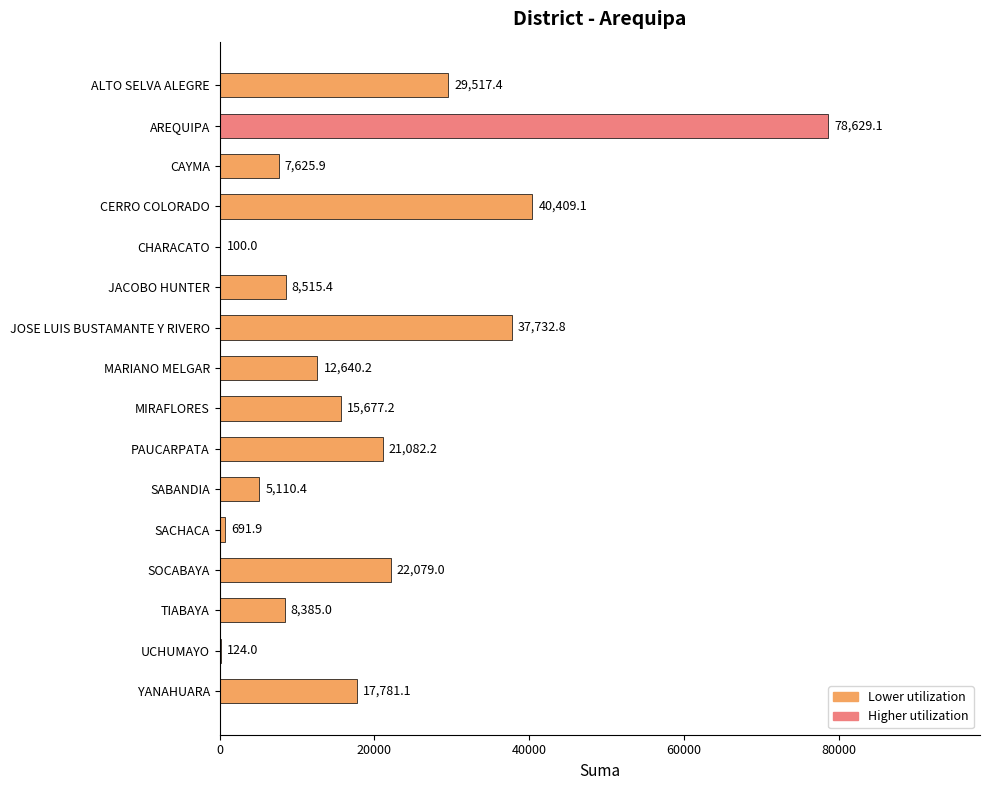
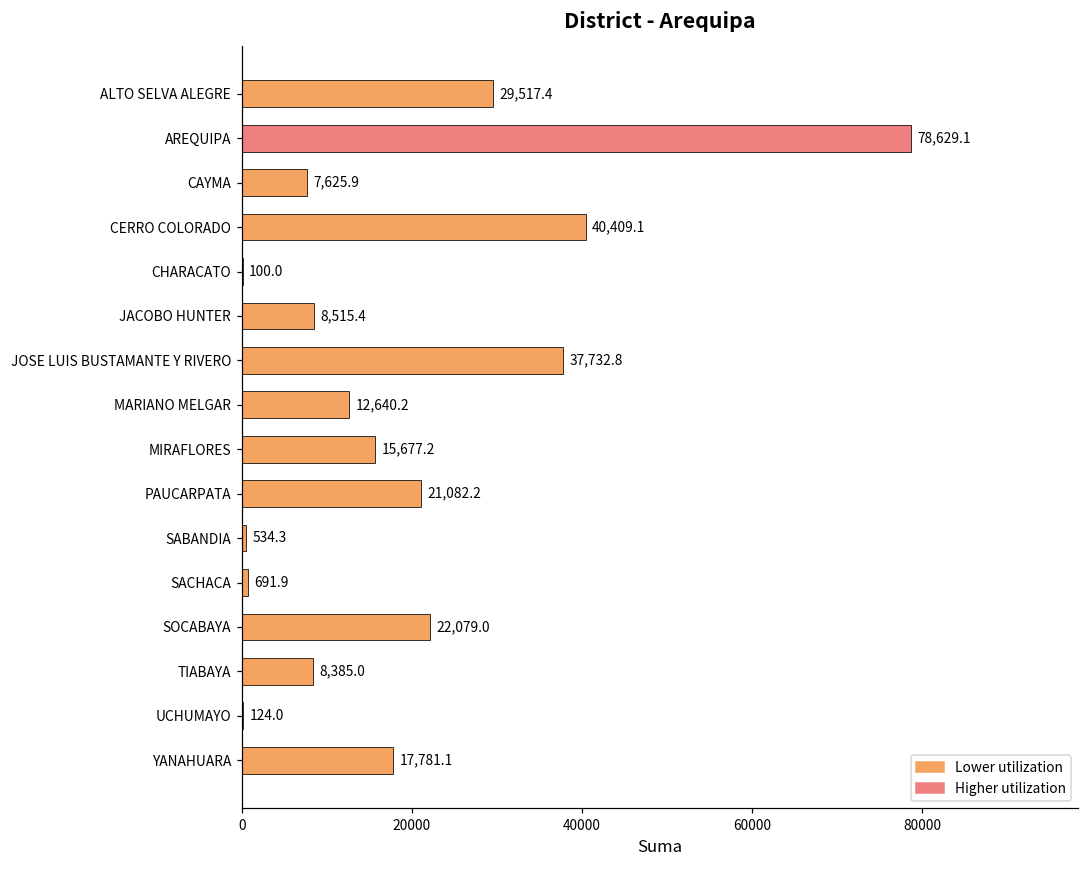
SABANDIA: 5,110.4 -> 534.3
